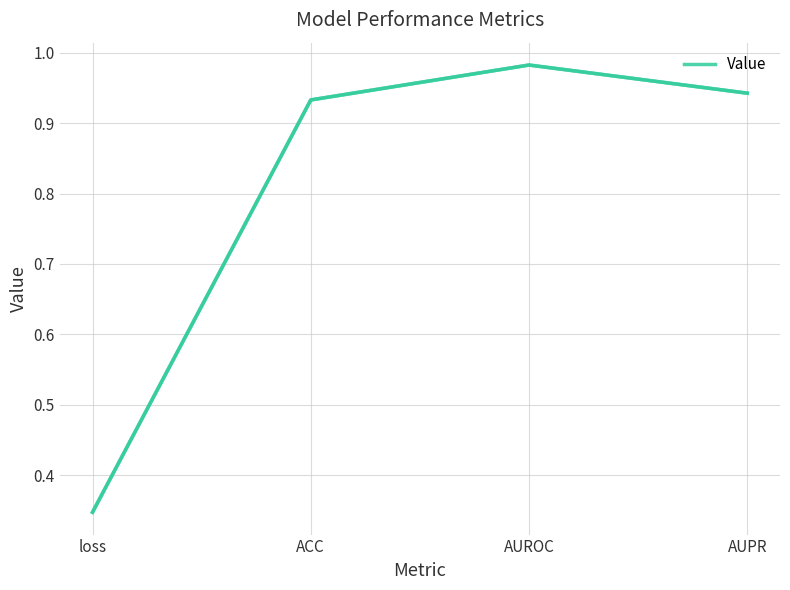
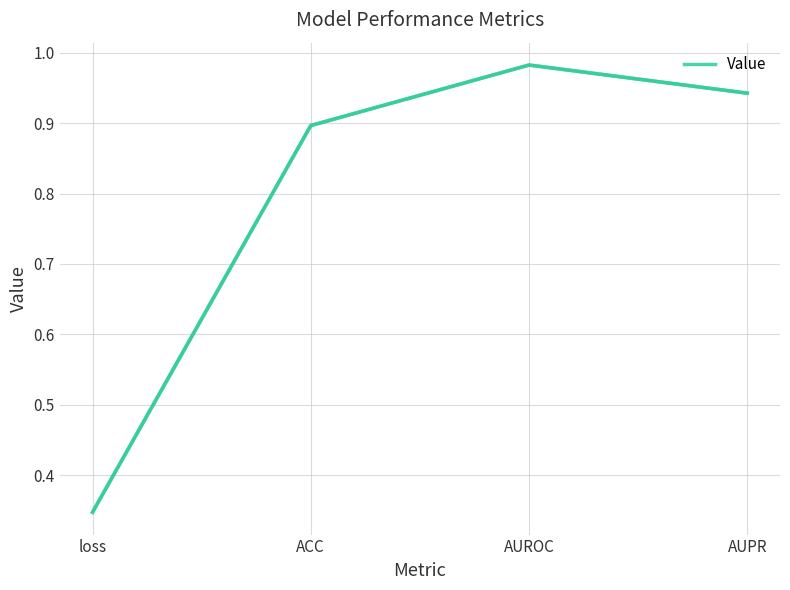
ACC: 0.93 -> 0.90
